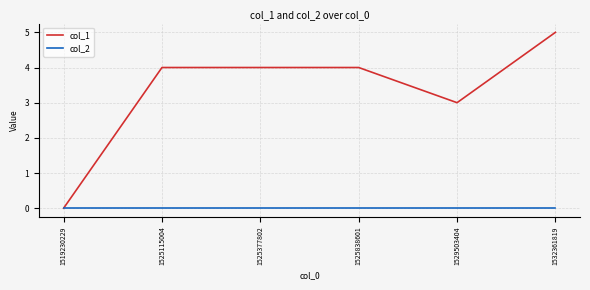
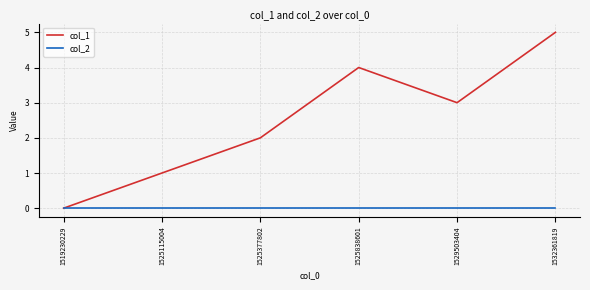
col_1, 1525115004: 4 -> 1
col_1, 1525377802: 4 -> 2
